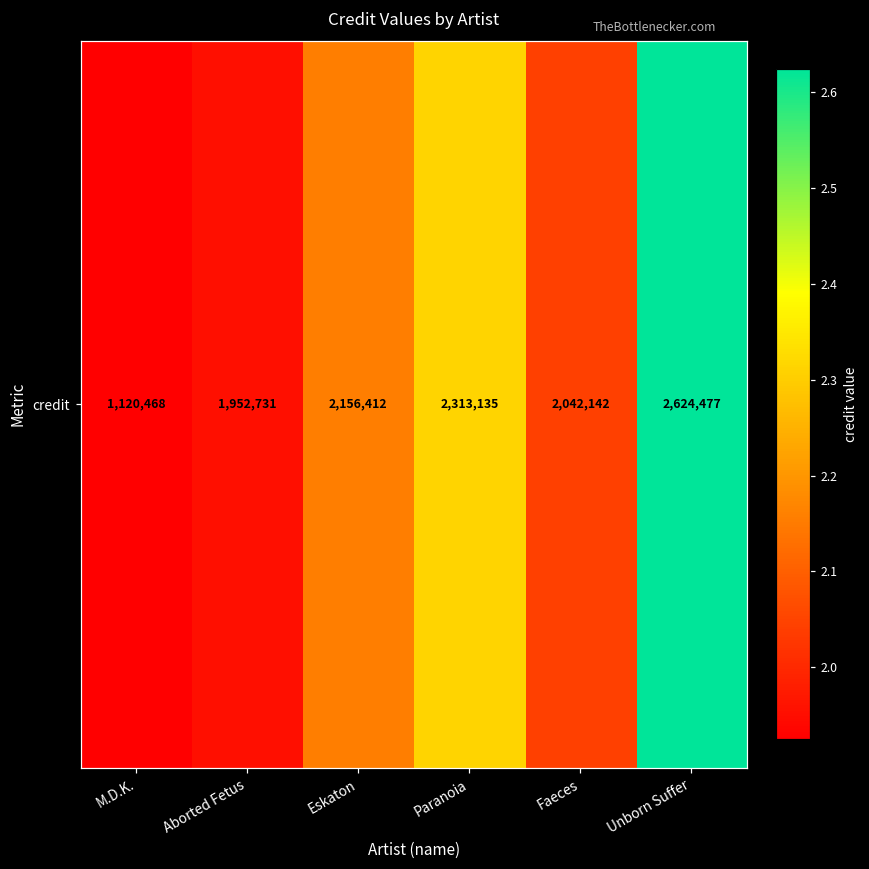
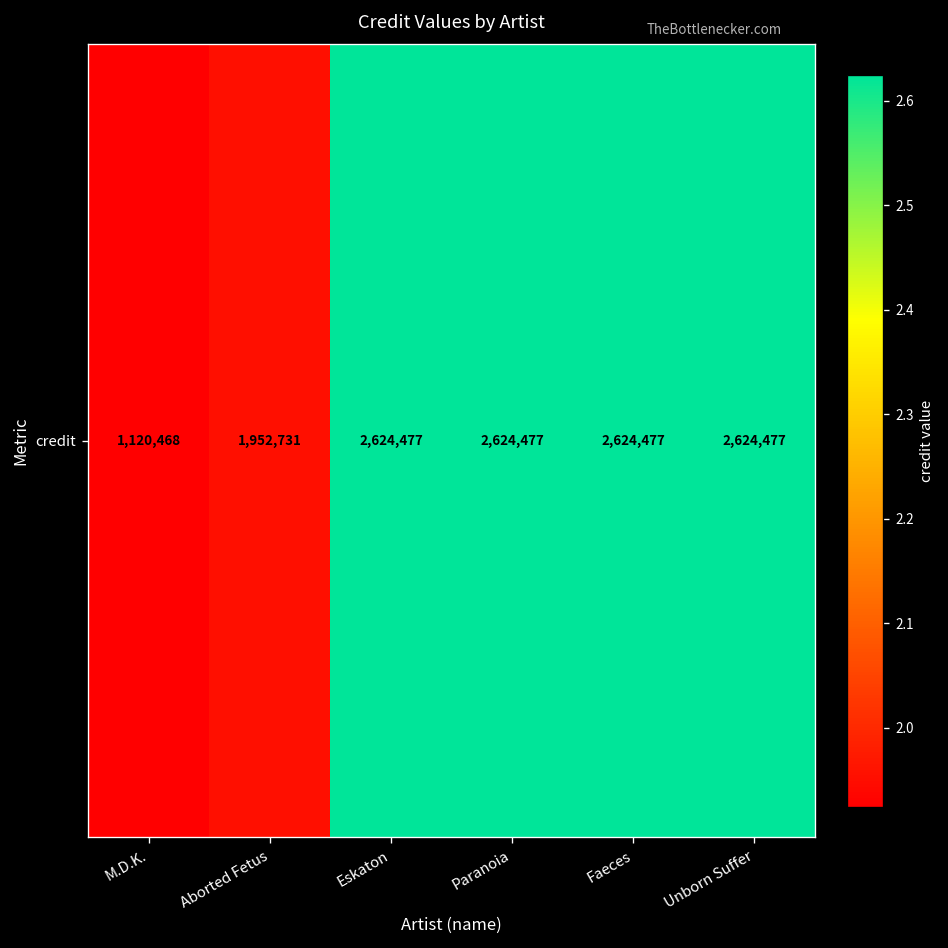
credit, Eskaton: 2,156,412 -> 2,624,477
credit, Paranoia: 2,313,135 -> 2,624,477
credit, Faeces: 2,042,142 -> 2,624,477
